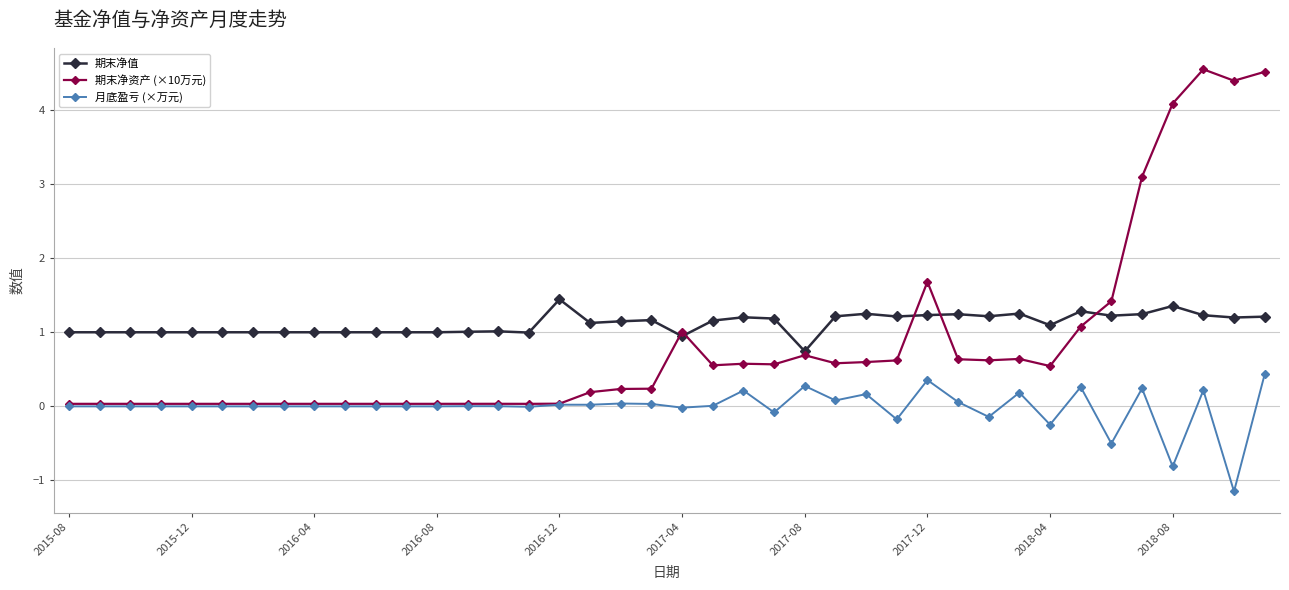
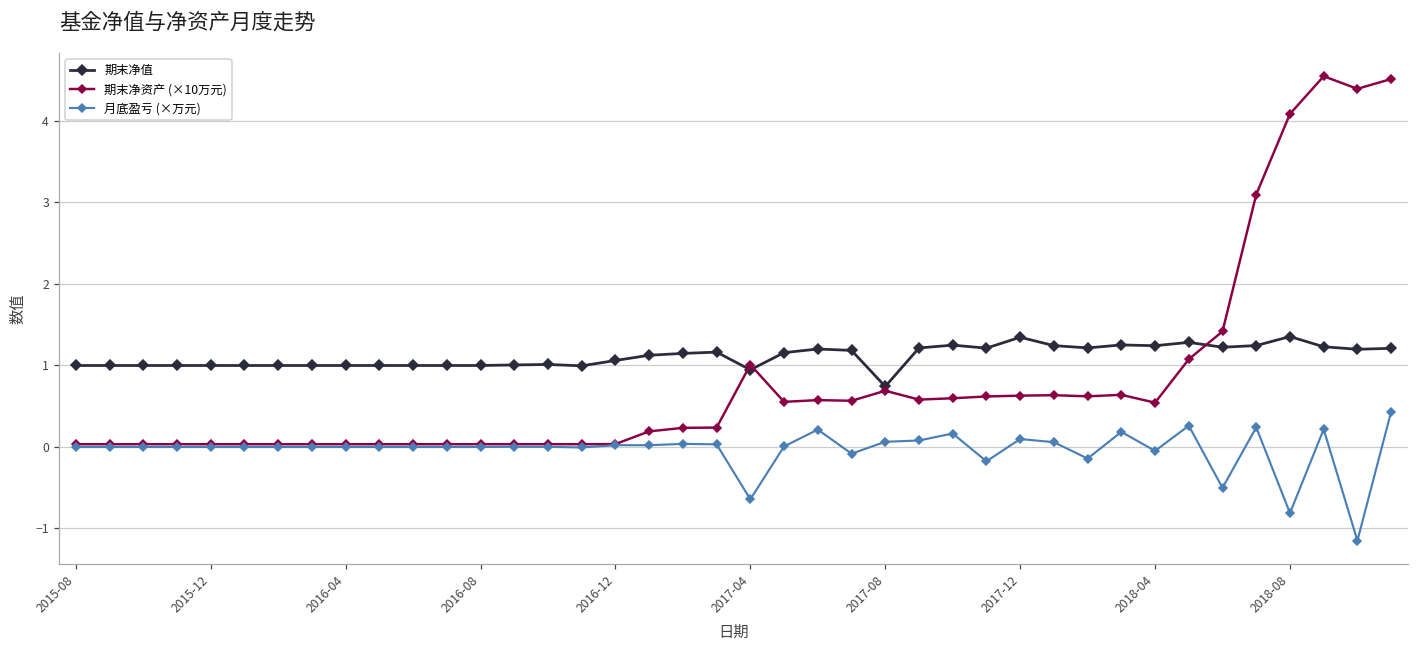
期末净值, 2016-12: 1.4 -> 1.1
月底盈亏 (×万元), 2017-04: 0.0 -> -0.6
月底盈亏 (×万元), 2017-08: 0.3 -> 0.1
期末净值, 2017-12: 1.2 -> 1.3
期末净资产 (×10万元), 2017-12: 1.7 -> 0.6
月底盈亏 (×万元), 2017-12: 0.4 -> 0.1
期末净值, 2018-04: 1.1 -> 1.2
月底盈亏 (×万元), 2018-04: -0.2 -> 0.0
